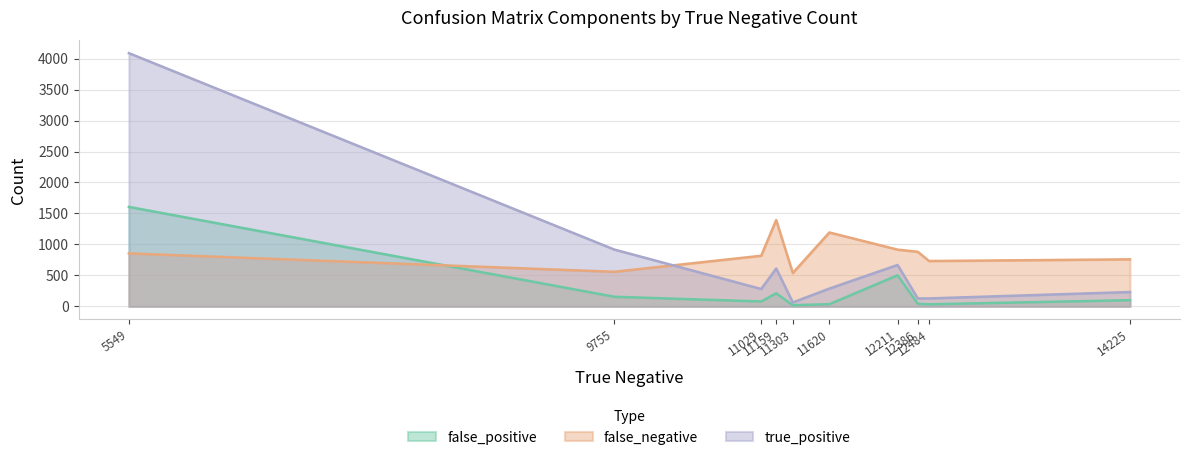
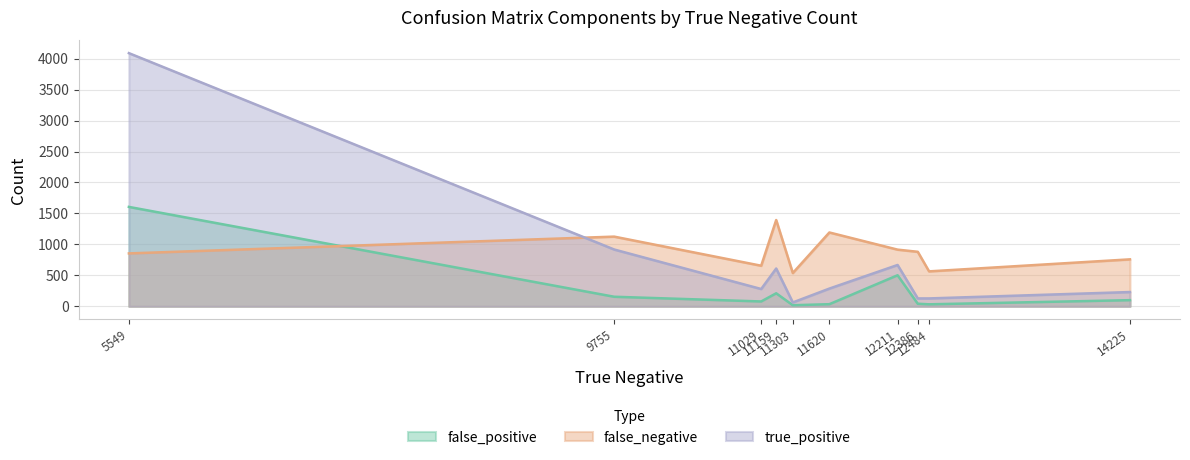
false_negative, 9755: 600 -> 1100
false_negative, 11029: 800 -> 700
false_negative, 12484: 700 -> 600
